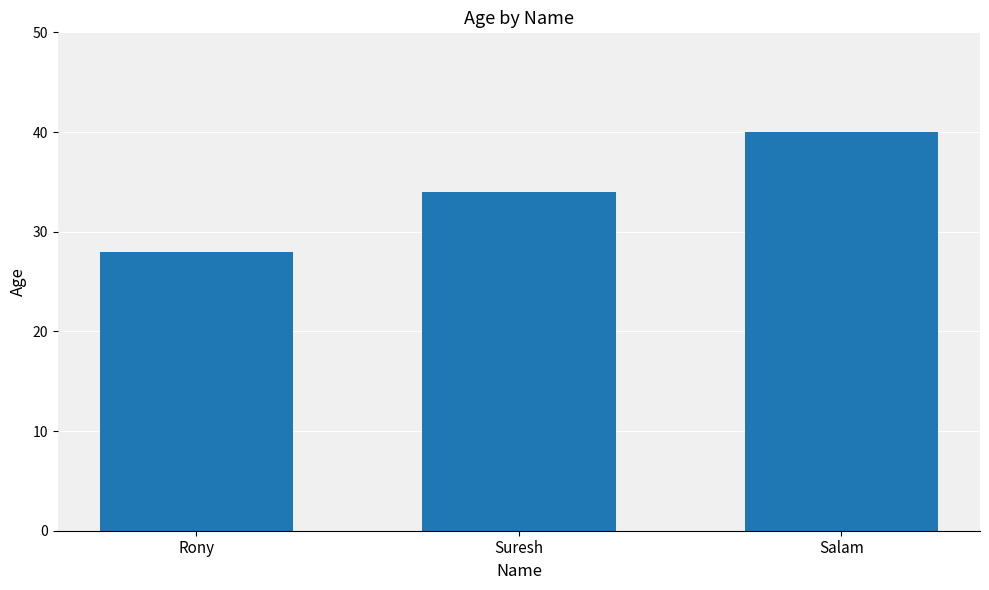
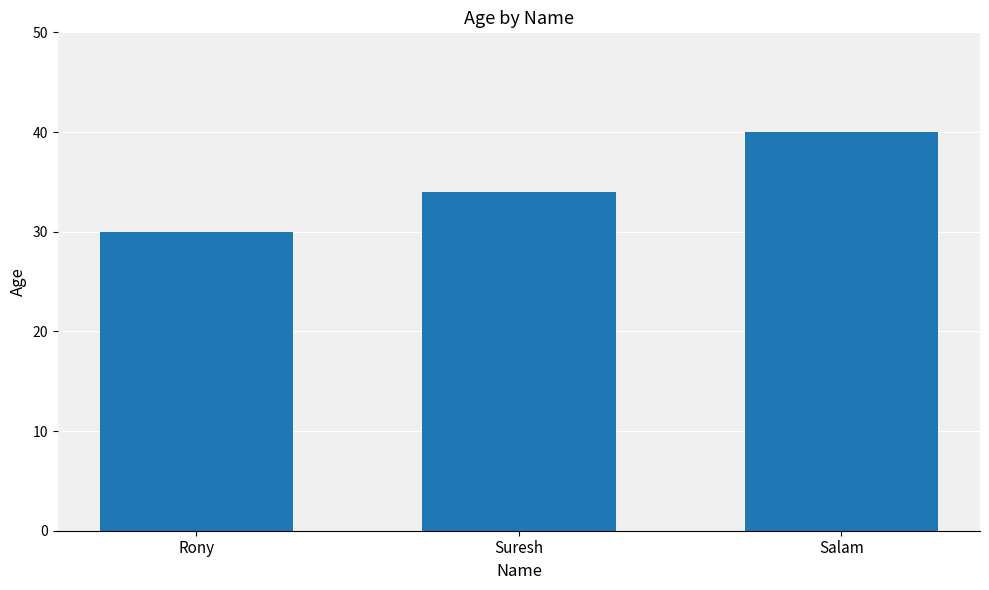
Rony: 28 -> 30
